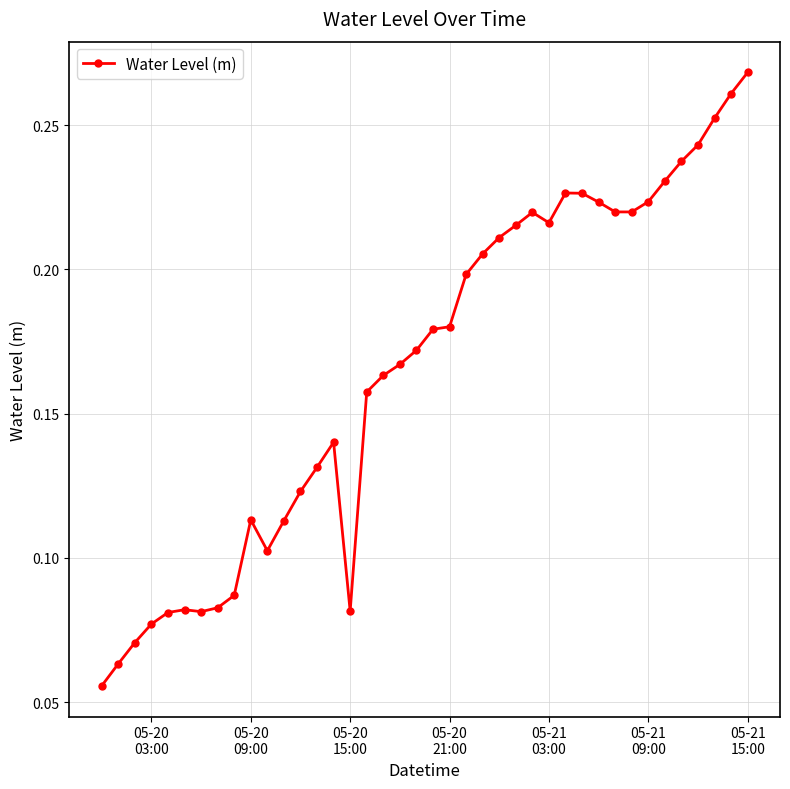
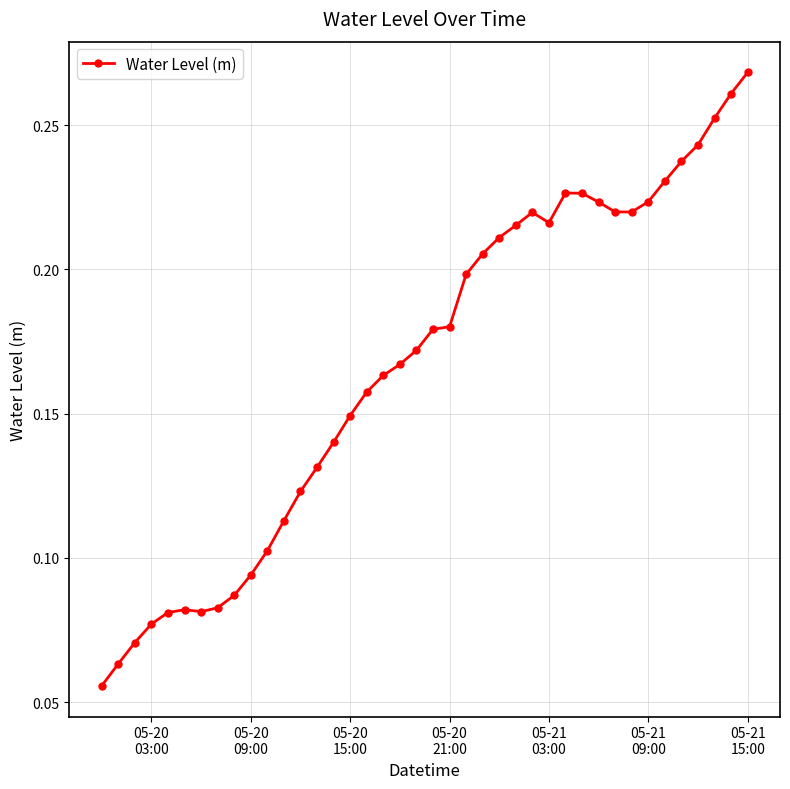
05-20 09:00: 0.113 -> 0.094
05-20 15:00: 0.082 -> 0.149
